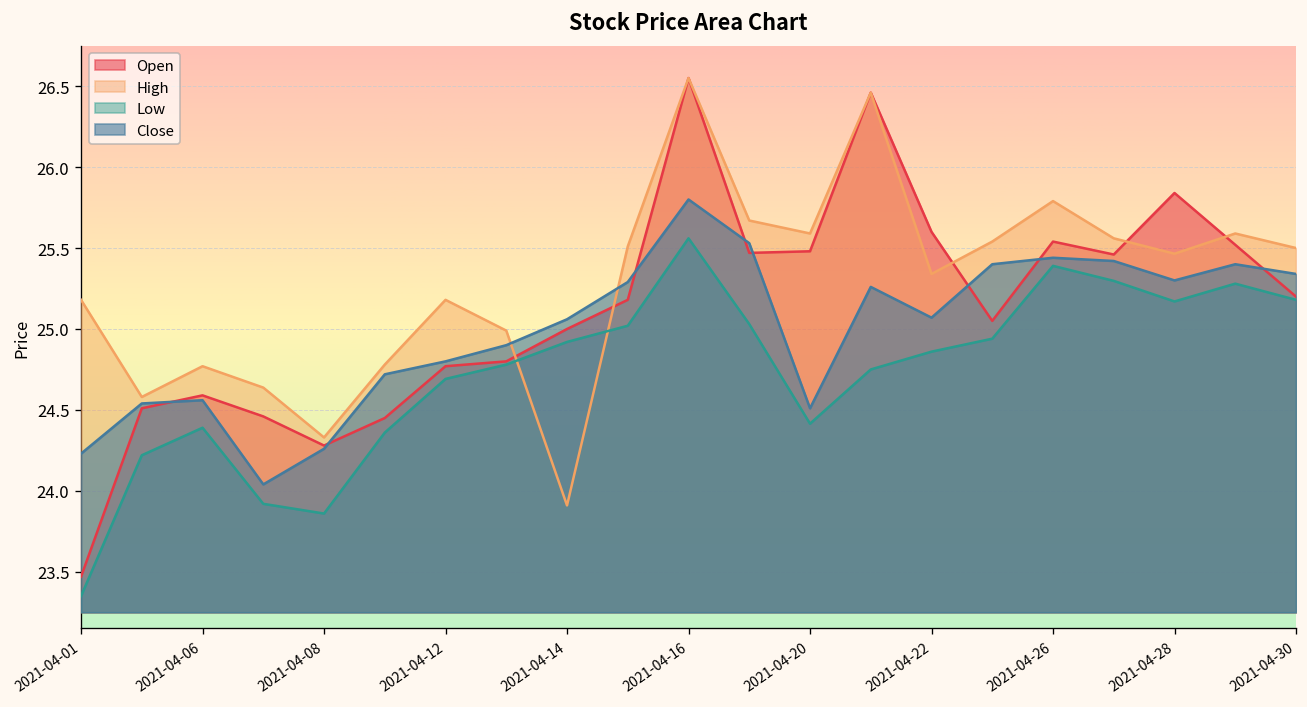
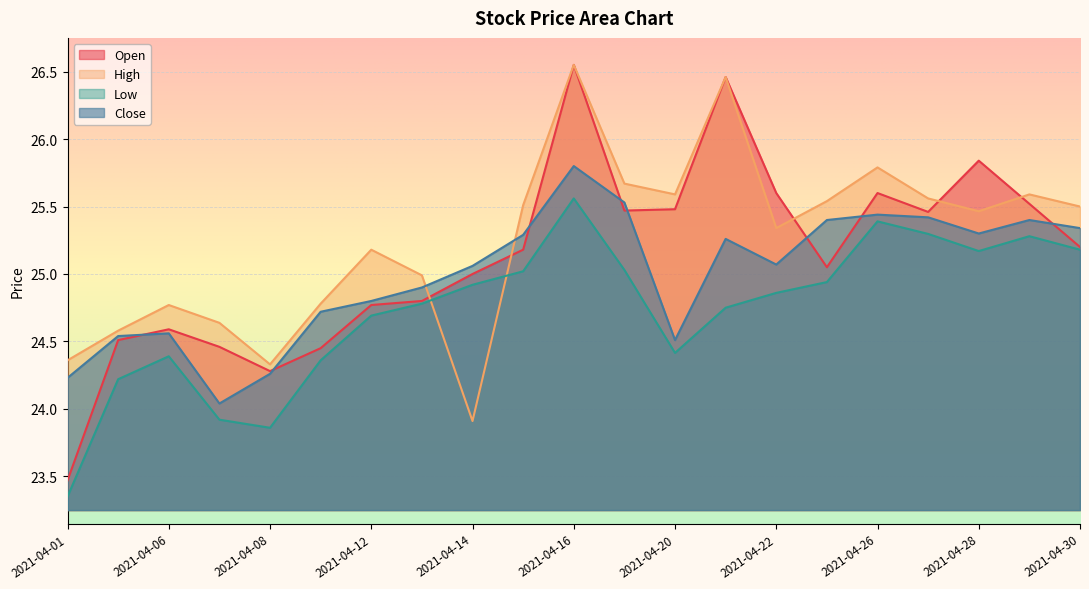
High, 2021-04-01: 25.18 -> 24.36
Open, 2021-04-26: 25.54 -> 25.60
